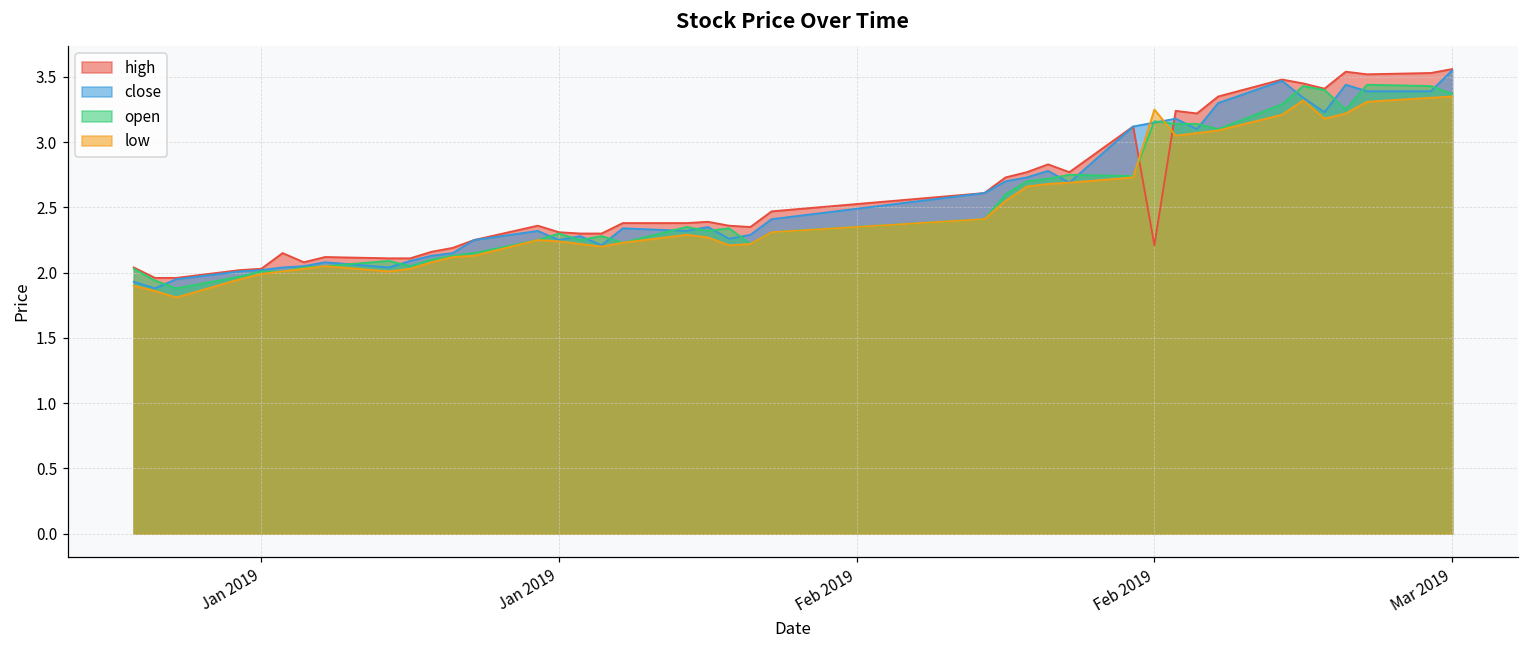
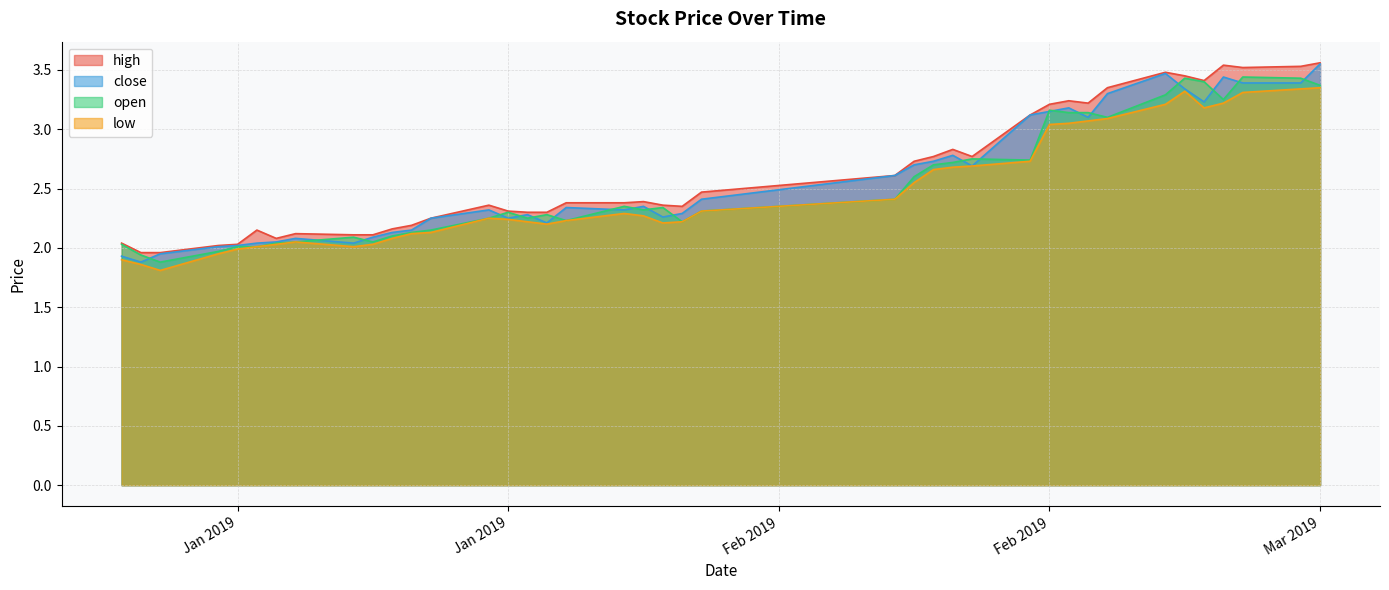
high, Feb 2019: 2.21 -> 3.21
low, Feb 2019: 3.25 -> 3.04
